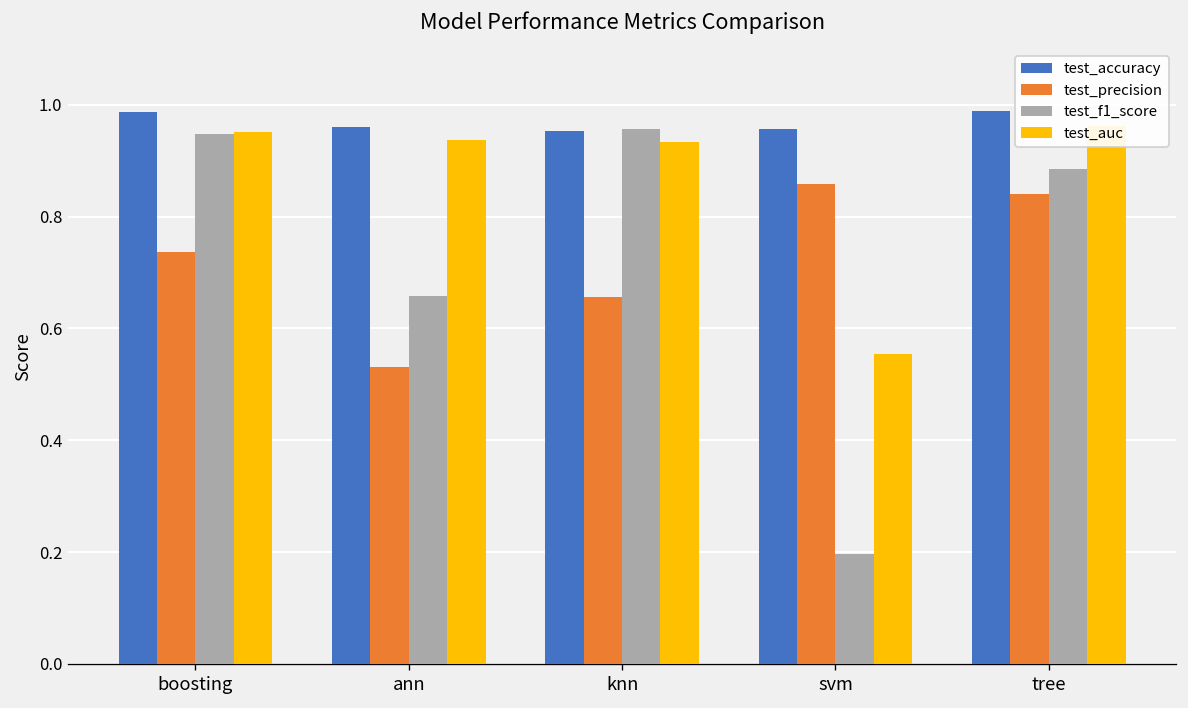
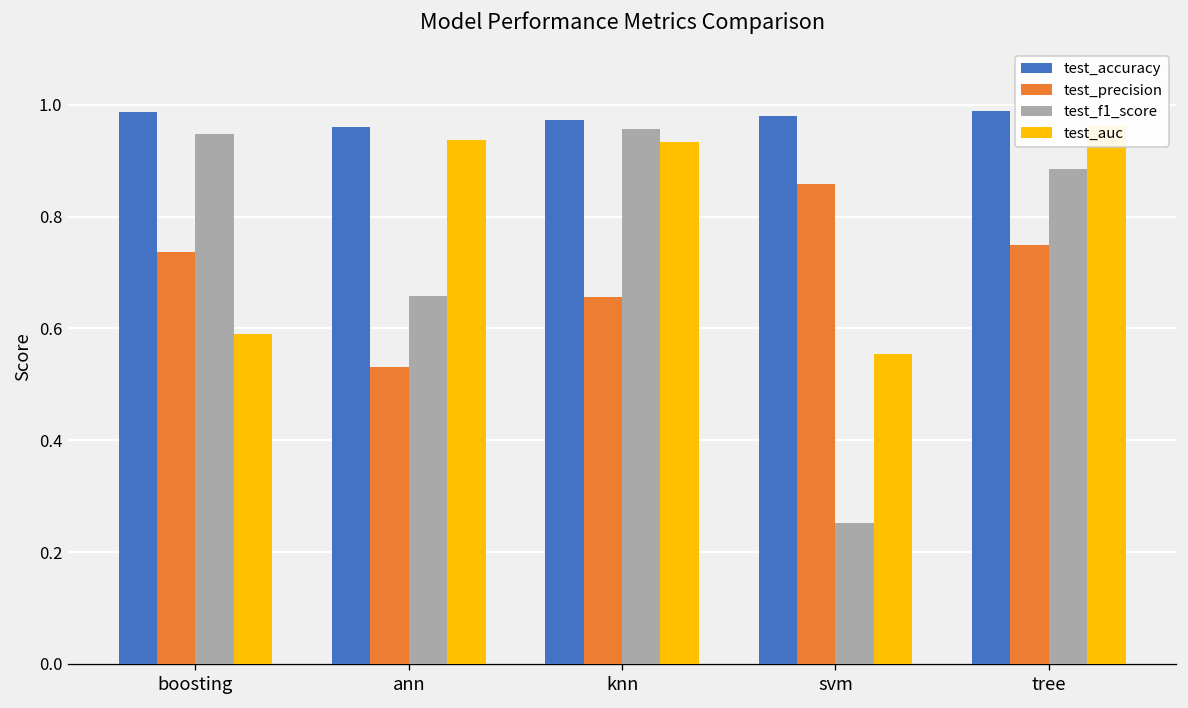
test_auc, boosting: 0.95 -> 0.59
test_accuracy, knn: 0.95 -> 0.97
test_accuracy, svm: 0.96 -> 0.98
test_f1_score, svm: 0.20 -> 0.25
test_precision, tree: 0.84 -> 0.75
